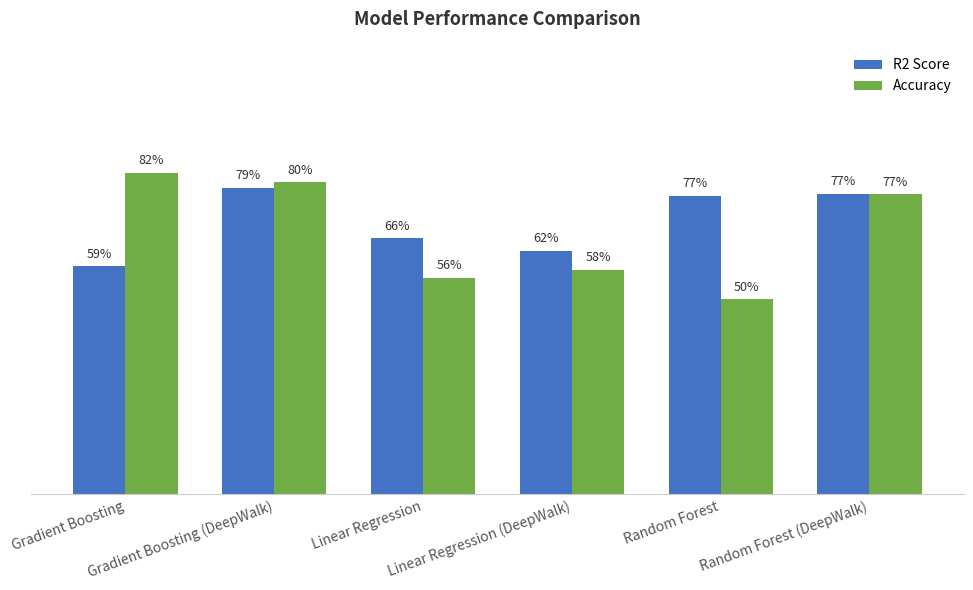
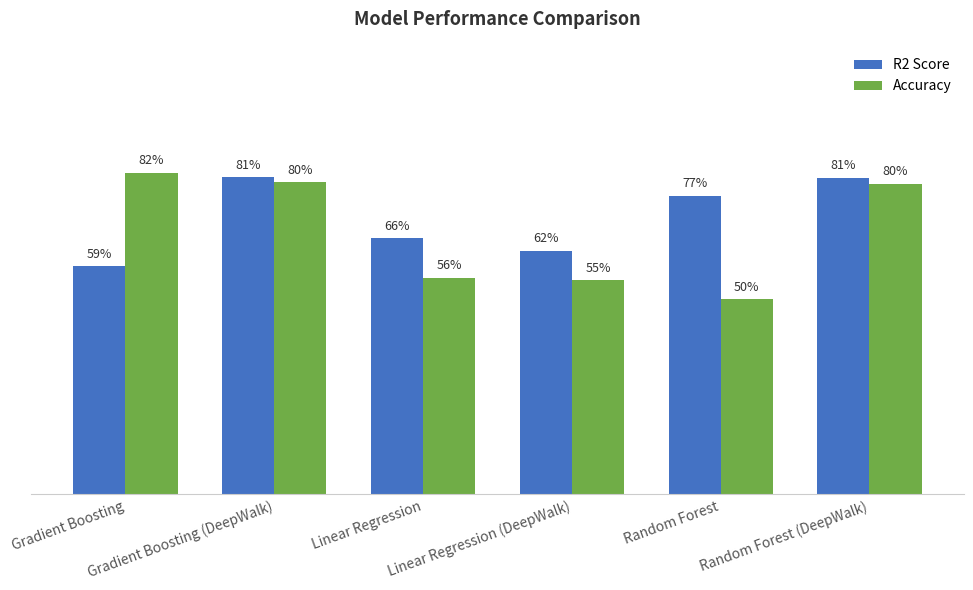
R2 Score, Gradient Boosting (DeepWalk): 79% -> 81%
Accuracy, Linear Regression (DeepWalk): 58% -> 55%
R2 Score, Random Forest (DeepWalk): 77% -> 81%
Accuracy, Random Forest (DeepWalk): 77% -> 80%
